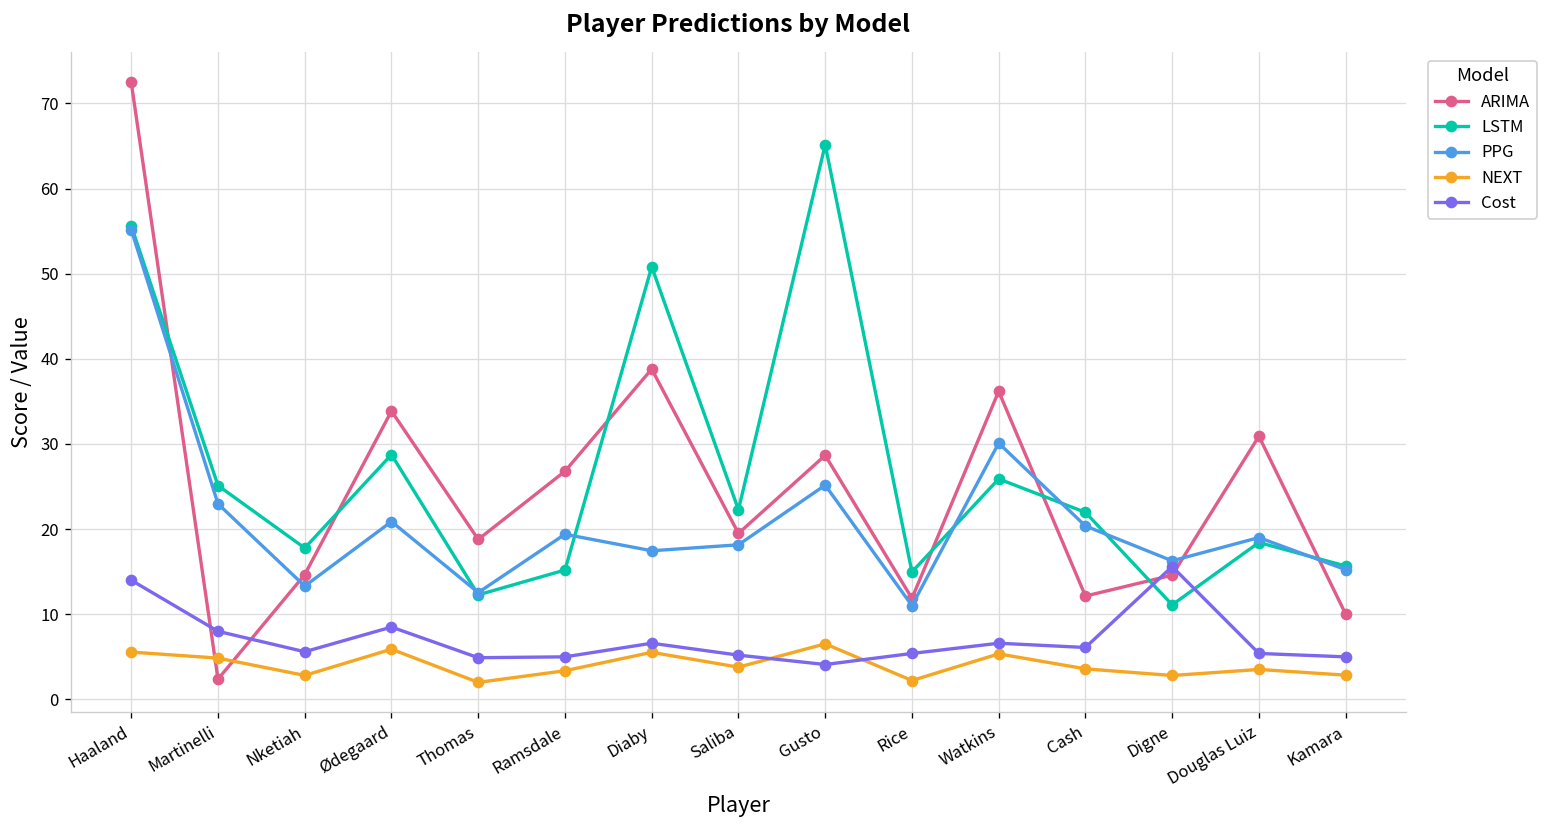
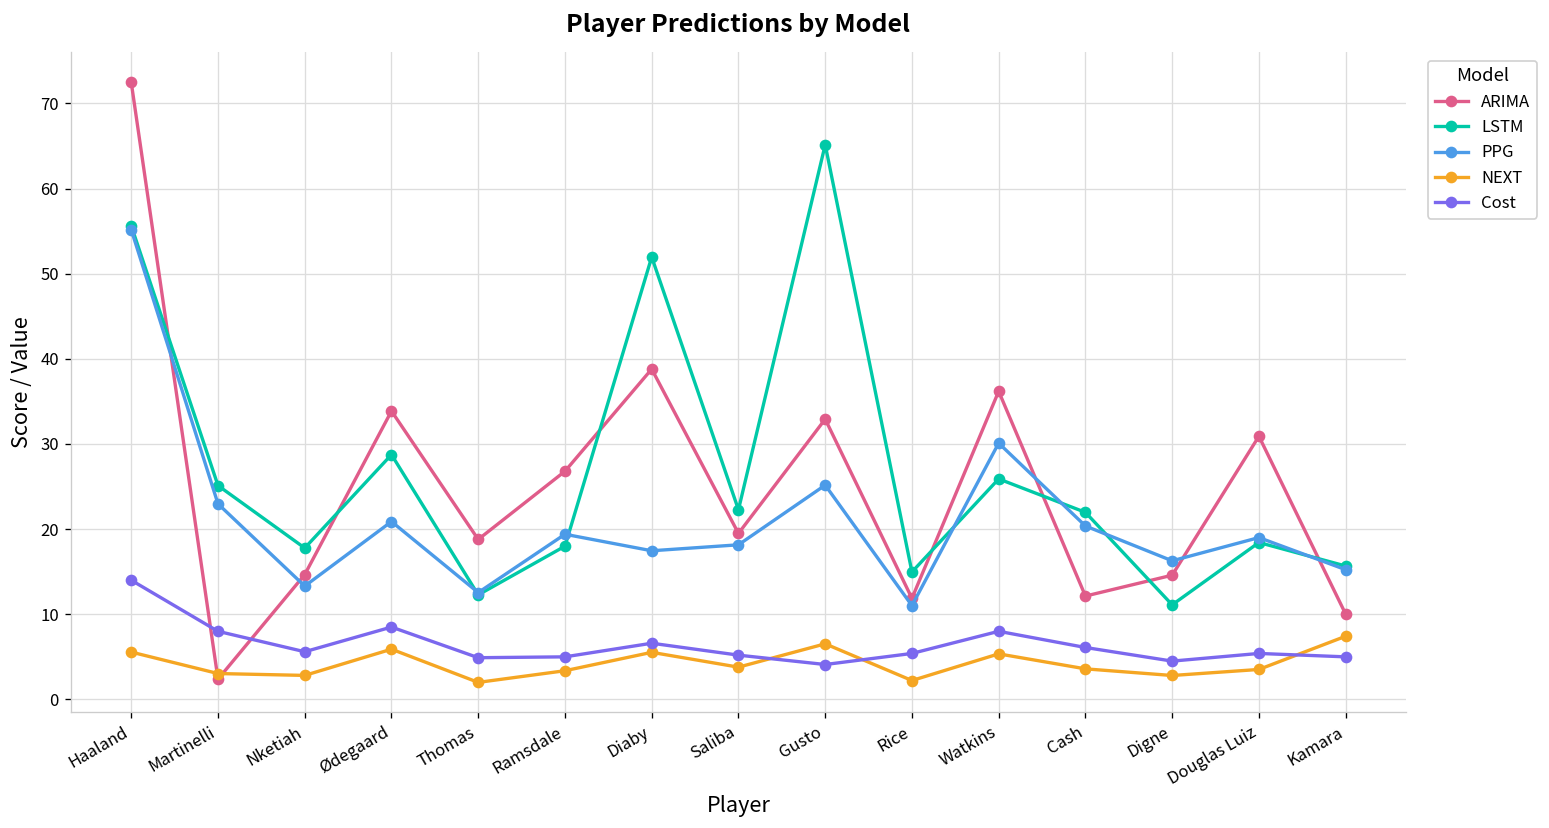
NEXT, Martinelli: 5 -> 3
LSTM, Ramsdale: 15 -> 18
LSTM, Diaby: 51 -> 52
ARIMA, Gusto: 29 -> 33
Cost, Watkins: 7 -> 8
Cost, Digne: 16 -> 5
NEXT, Kamara: 3 -> 7
